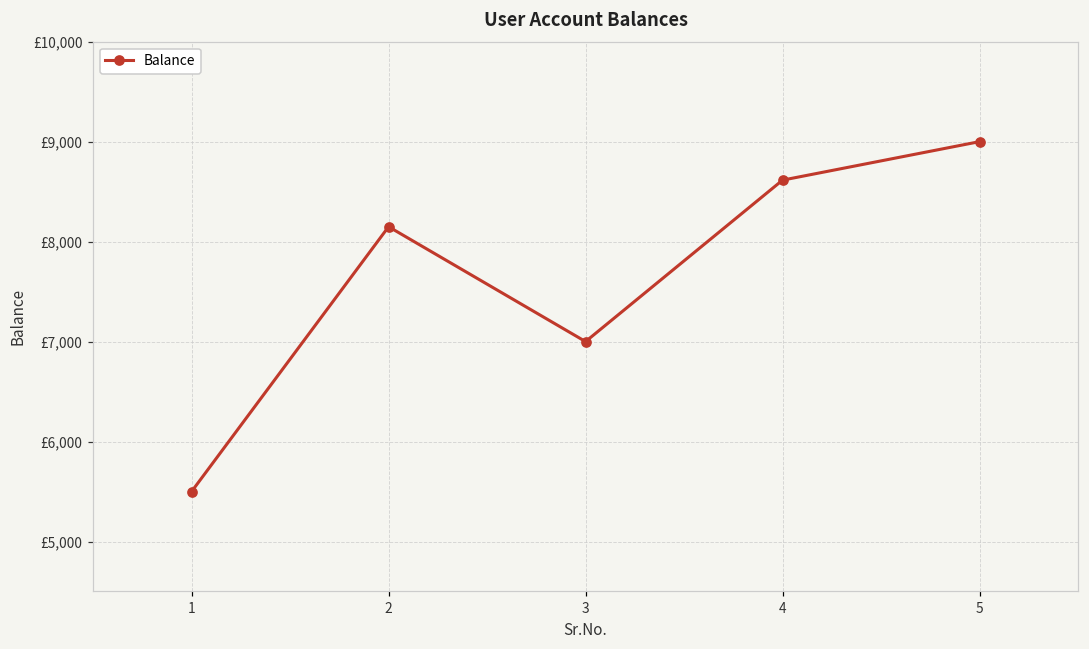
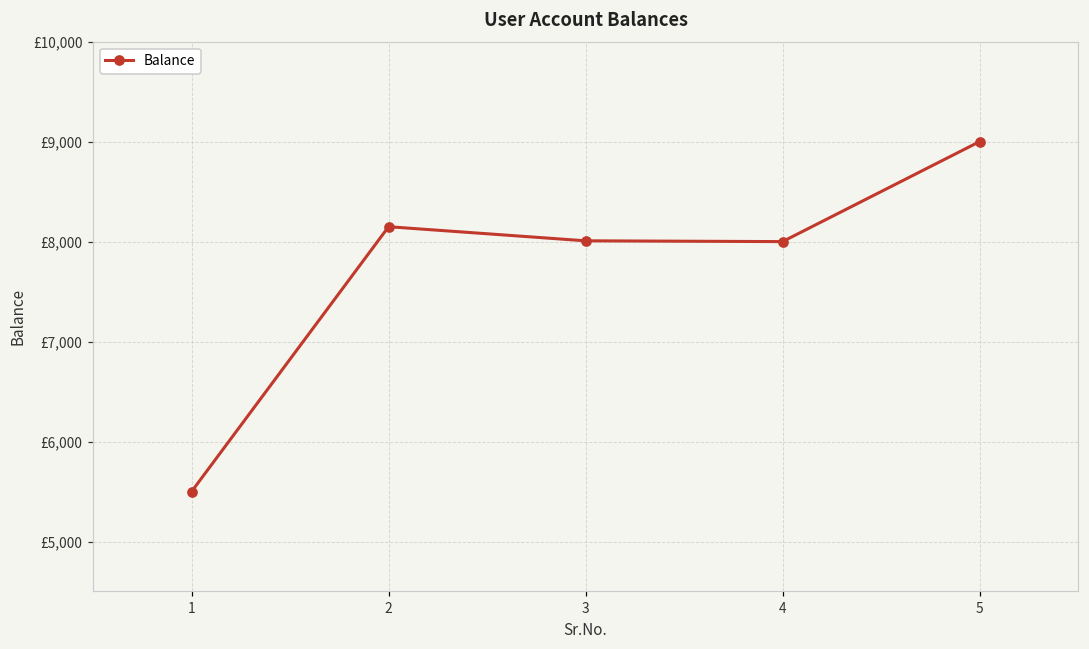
3: £7,000 -> £8,000
4: £8,600 -> £8,000
